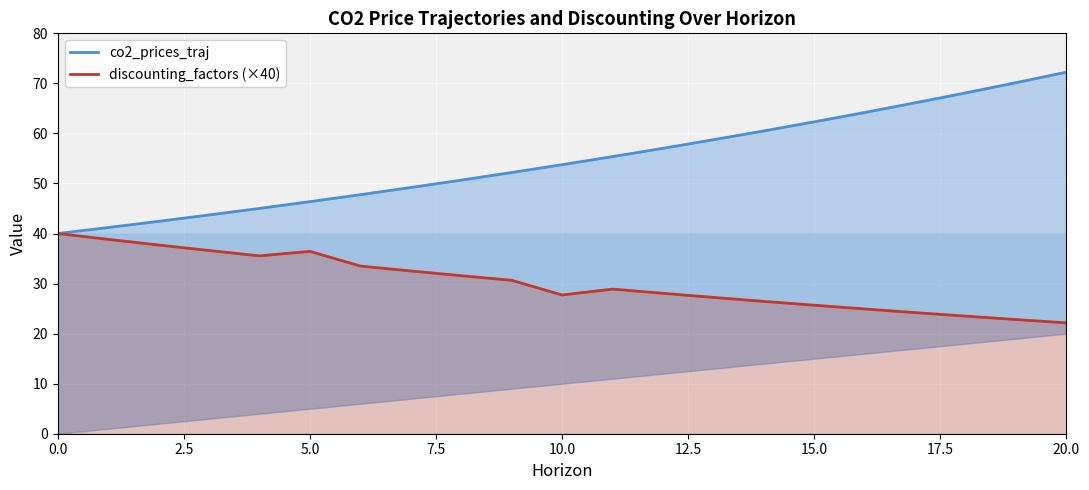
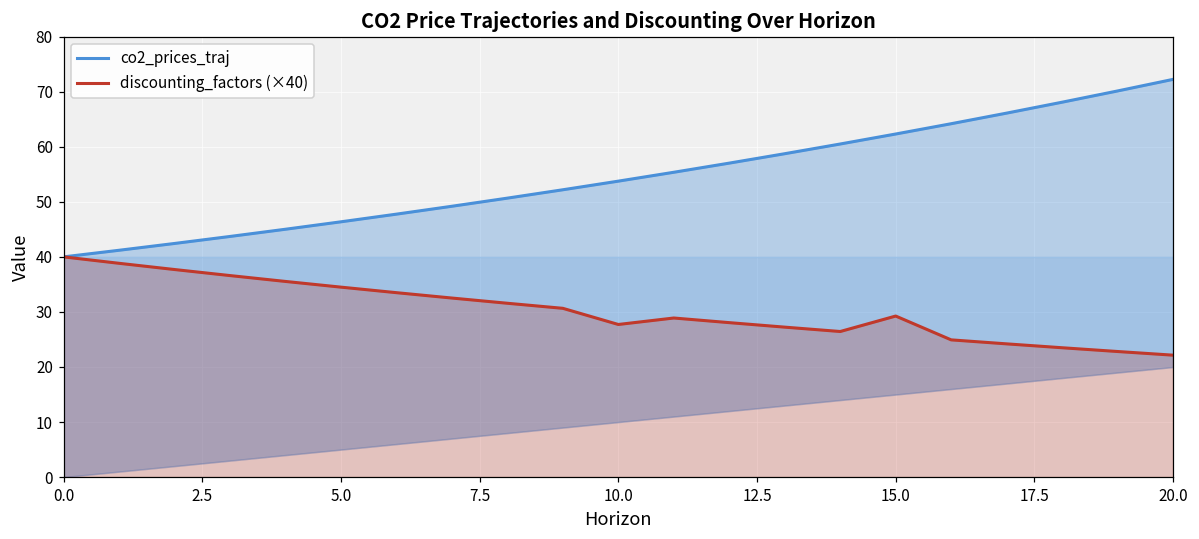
discounting_factors (×40), 5.0: 36 -> 35
discounting_factors (×40), 15.0: 26 -> 29
